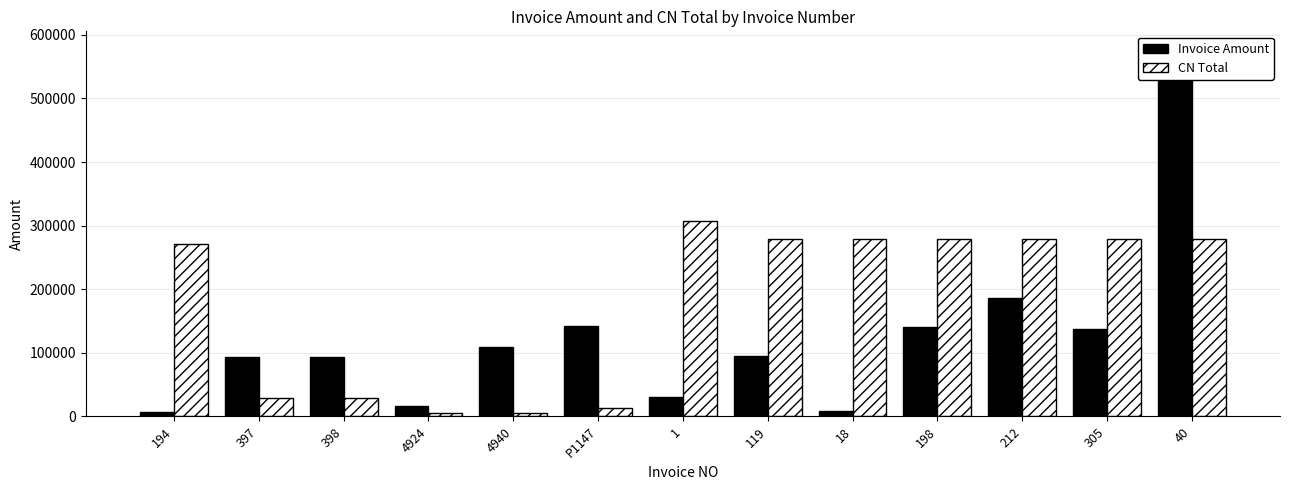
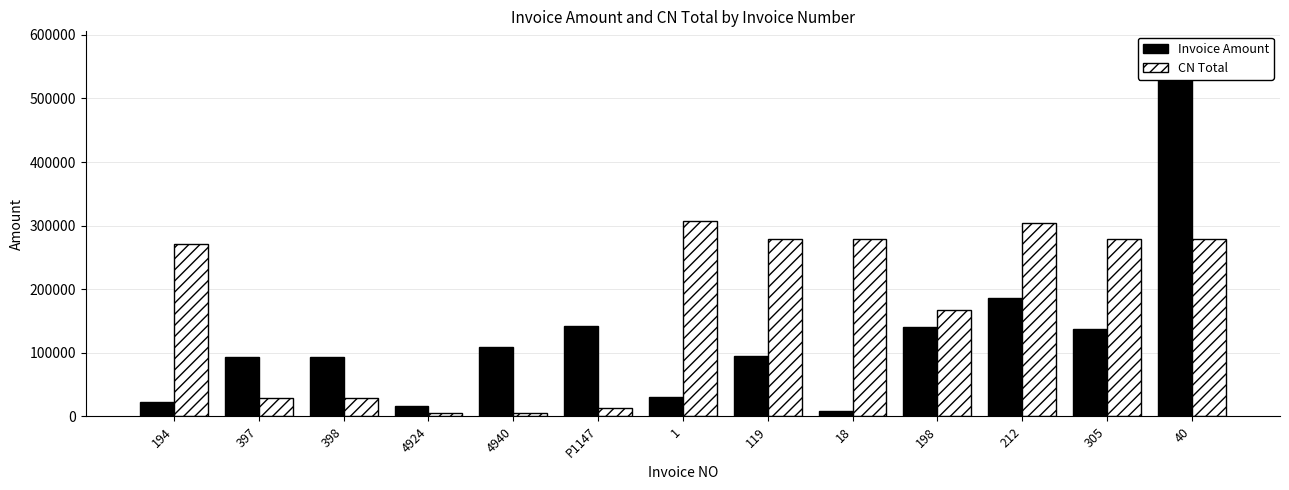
Invoice Amount, 194: 10000 -> 20000
CN Total, 198: 280000 -> 170000
CN Total, 212: 280000 -> 300000
